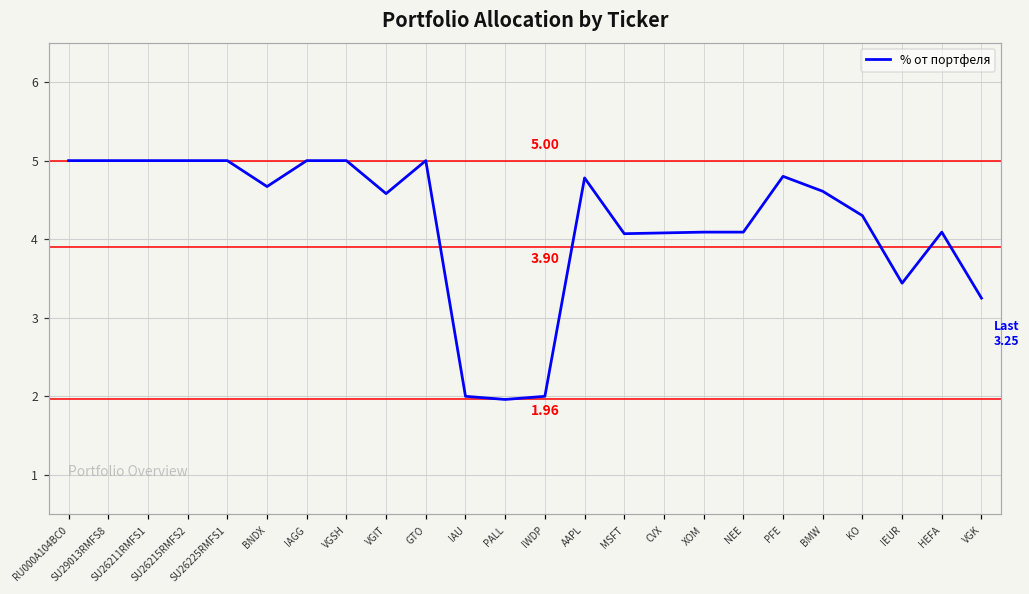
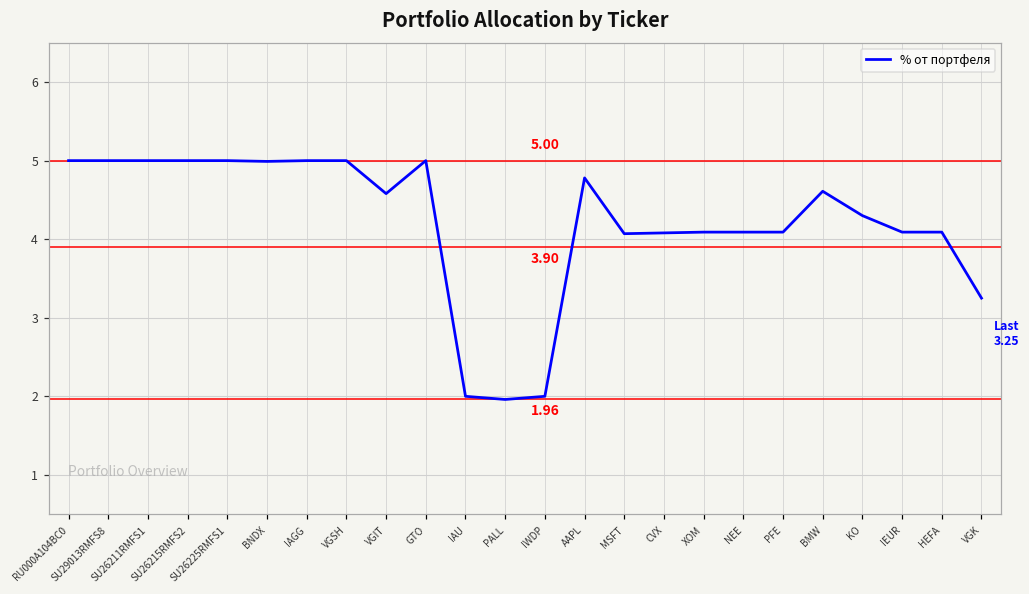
BNDX: 4.7 -> 5.0
PFE: 4.8 -> 4.1
IEUR: 3.4 -> 4.1
